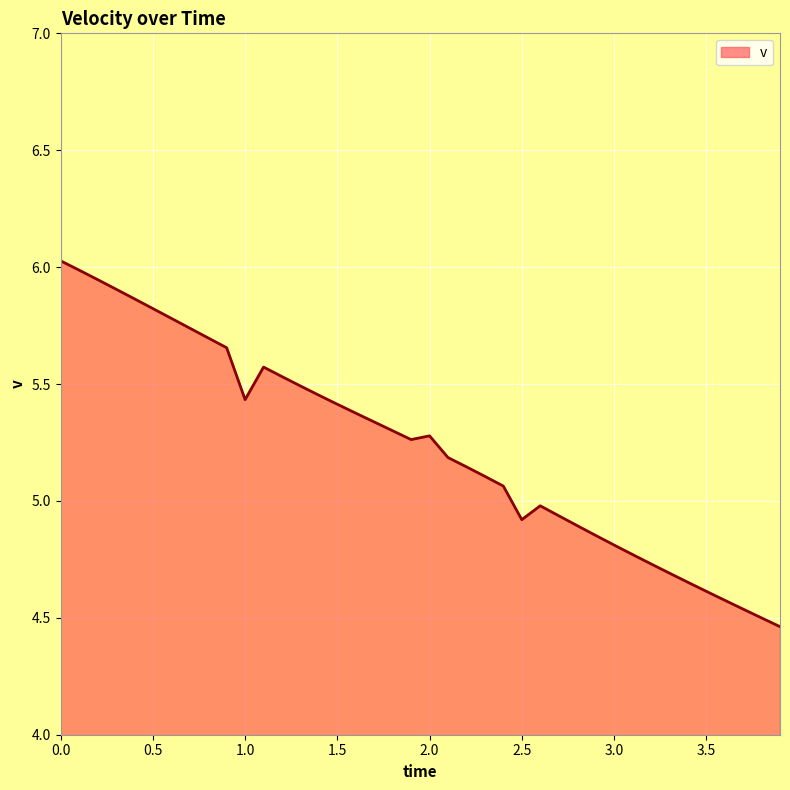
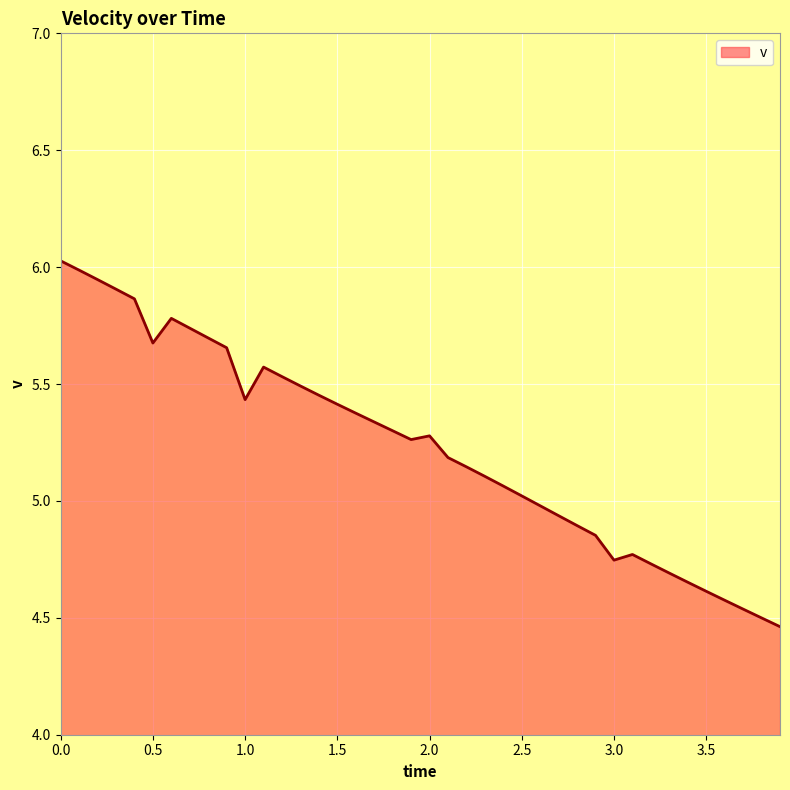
0.5: 5.82 -> 5.68
2.5: 4.92 -> 5.02
3.0: 4.81 -> 4.75
